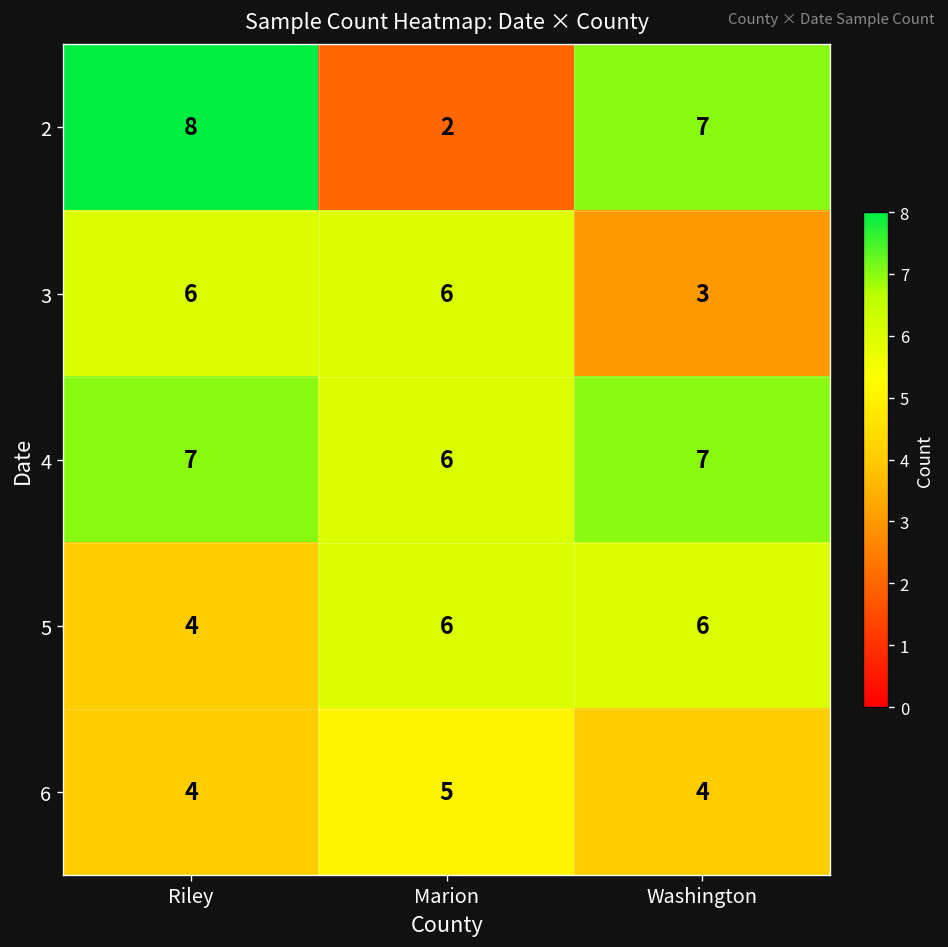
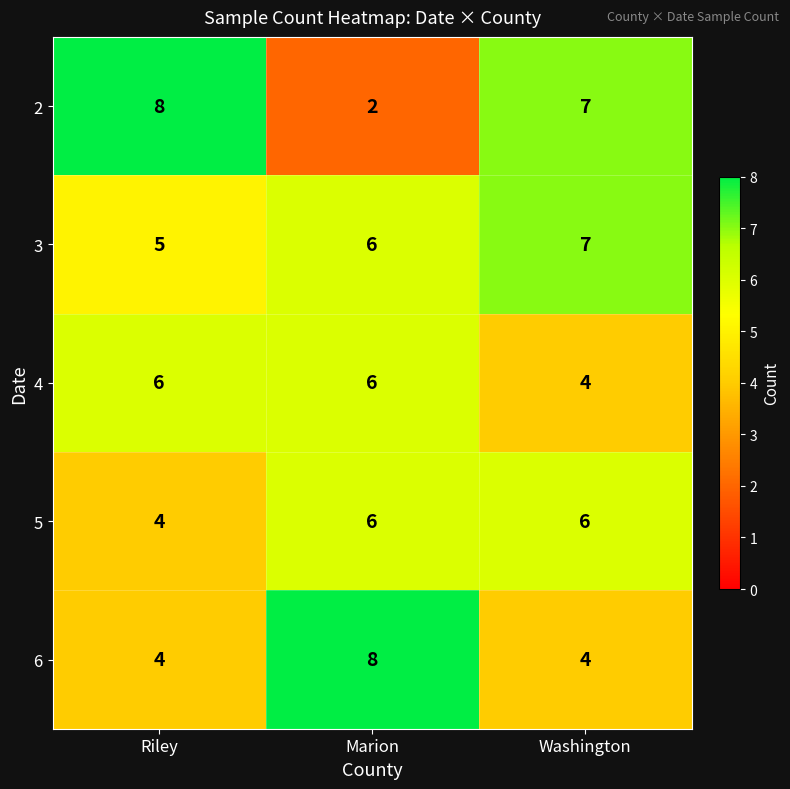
3, Riley: 6 -> 5
3, Washington: 3 -> 7
4, Riley: 7 -> 6
4, Washington: 7 -> 4
6, Marion: 5 -> 8
